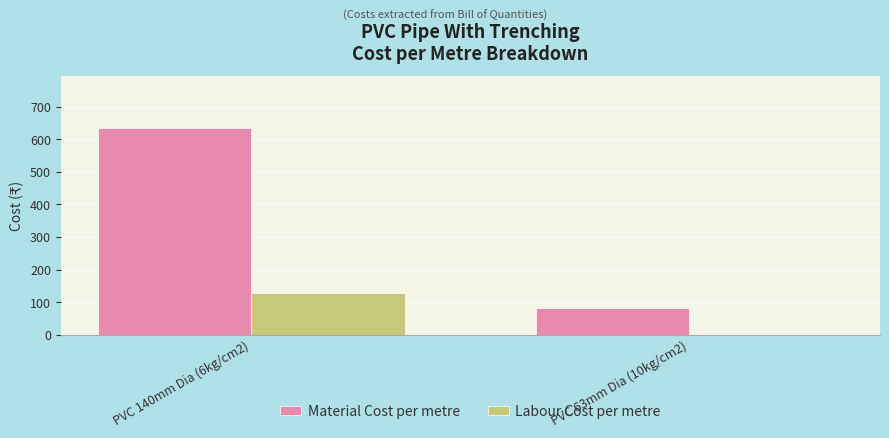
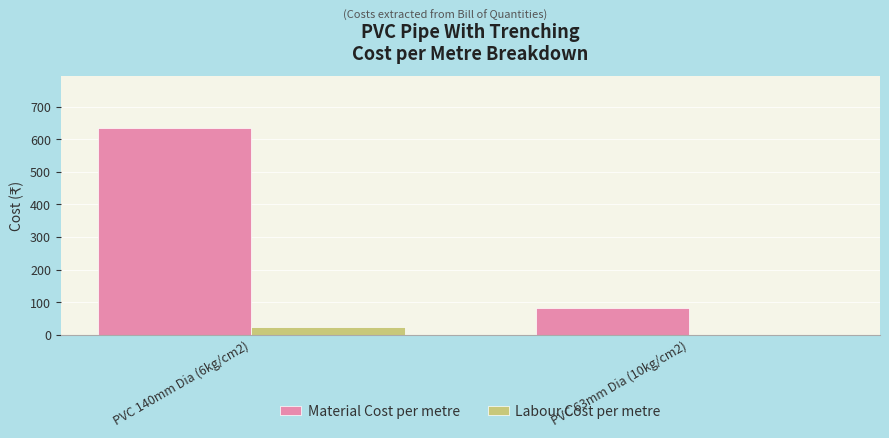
Labour Cost per metre, PVC 140mm Dia (6kg/cm2): 130 -> 20
